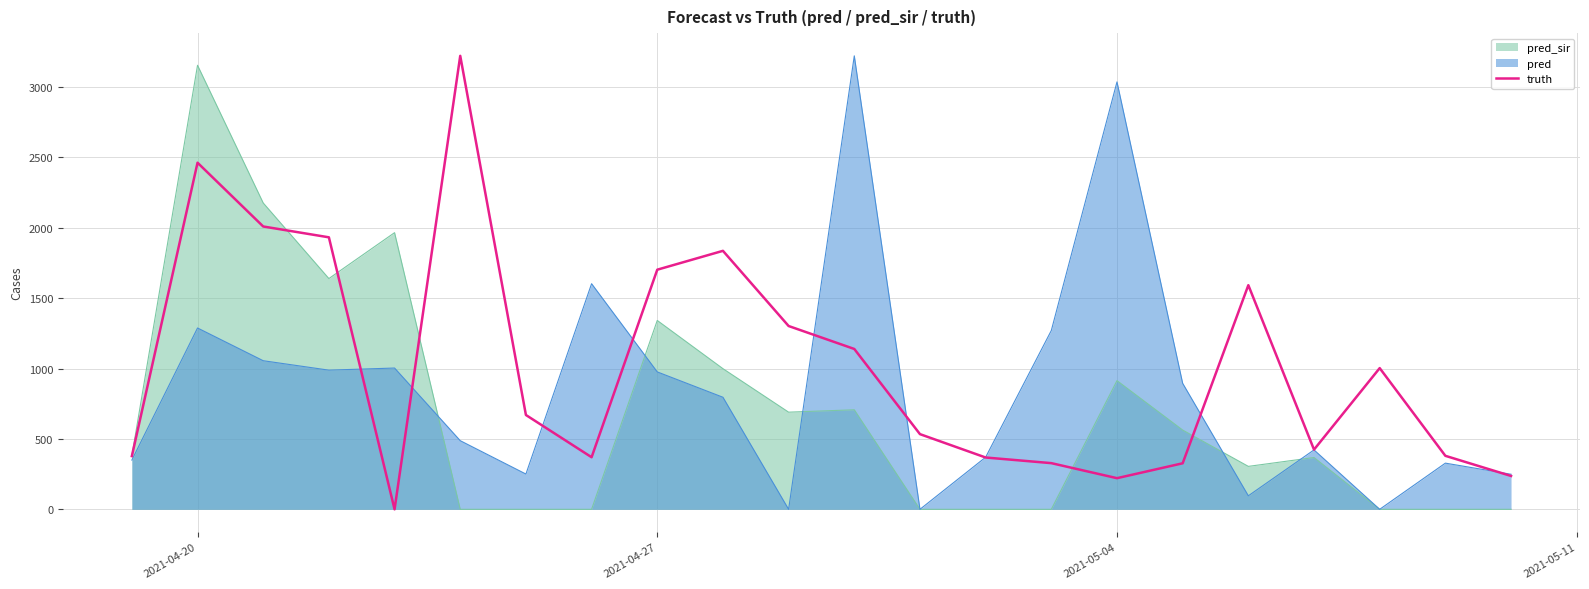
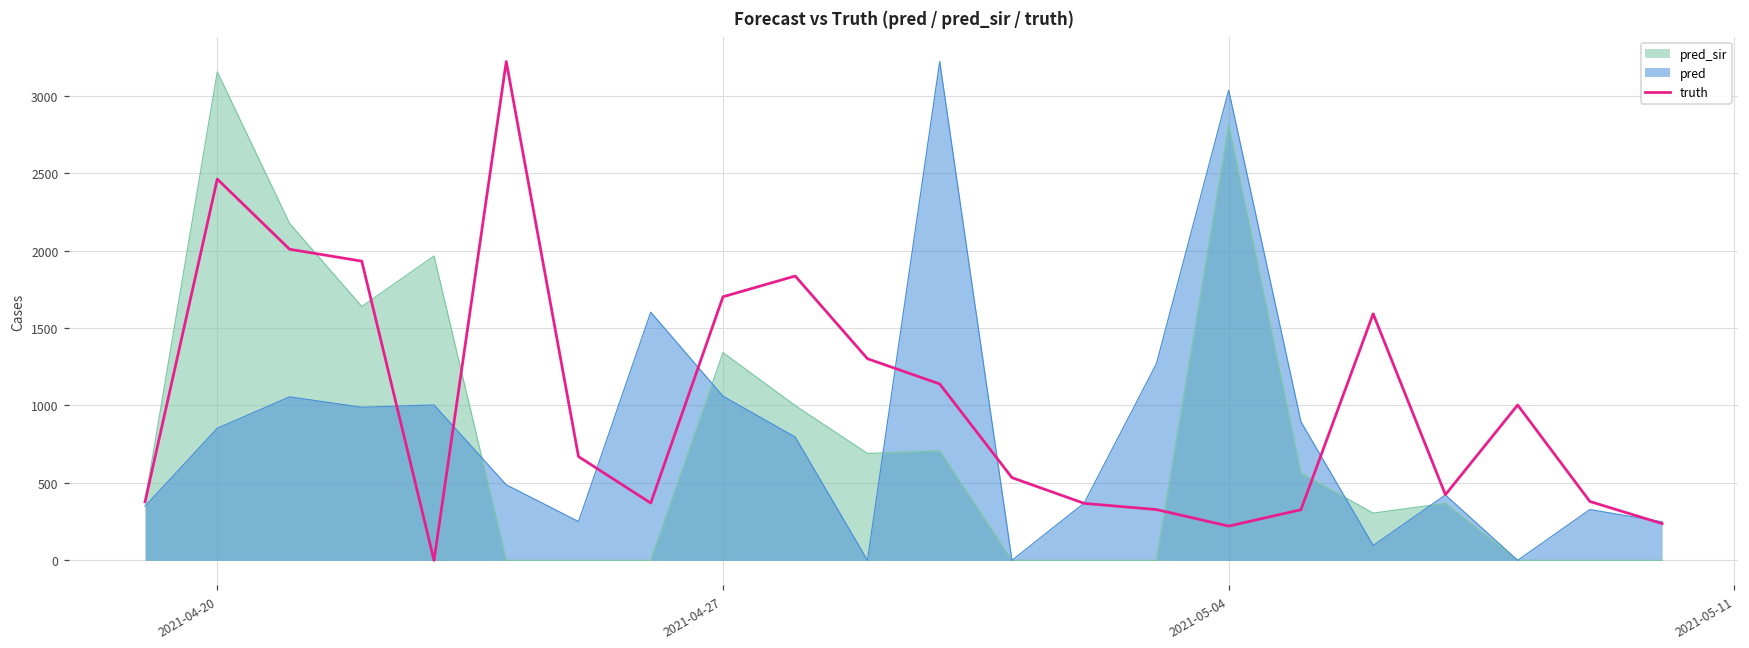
pred, 2021-04-20: 1290 -> 850
pred, 2021-04-27: 980 -> 1060
pred_sir, 2021-05-04: 910 -> 2810
